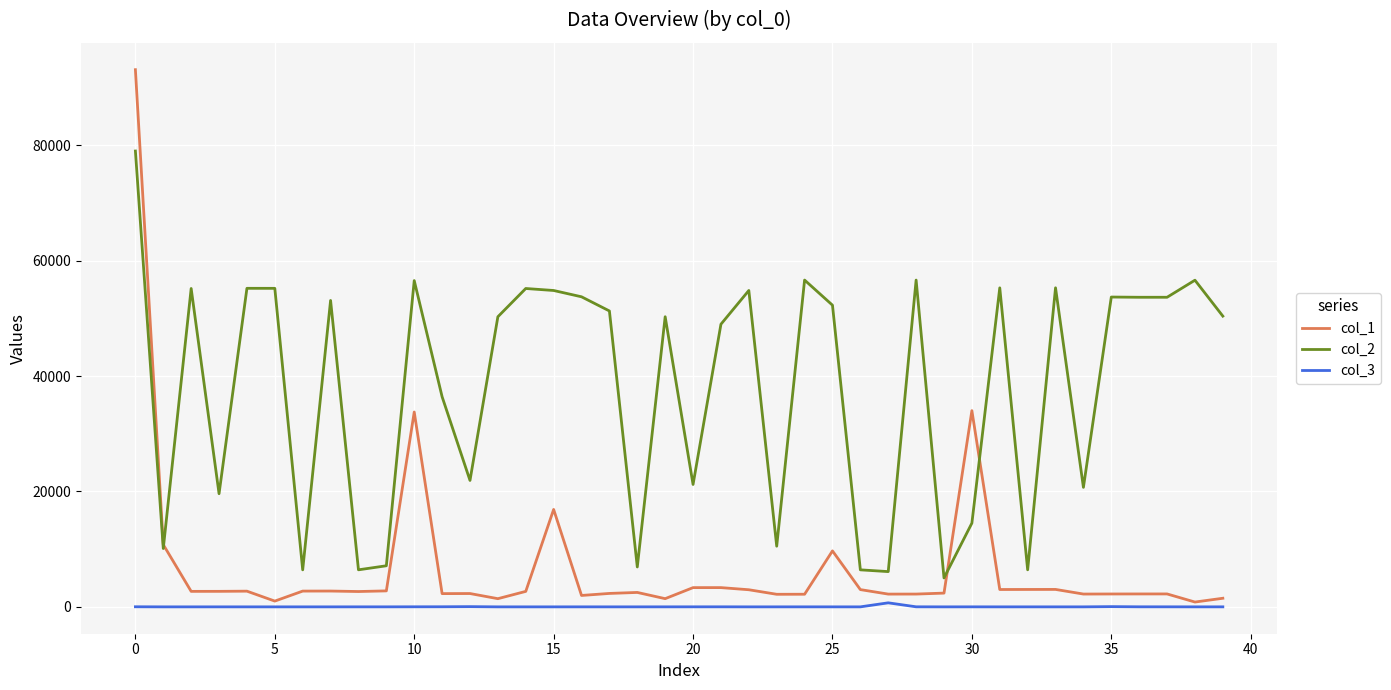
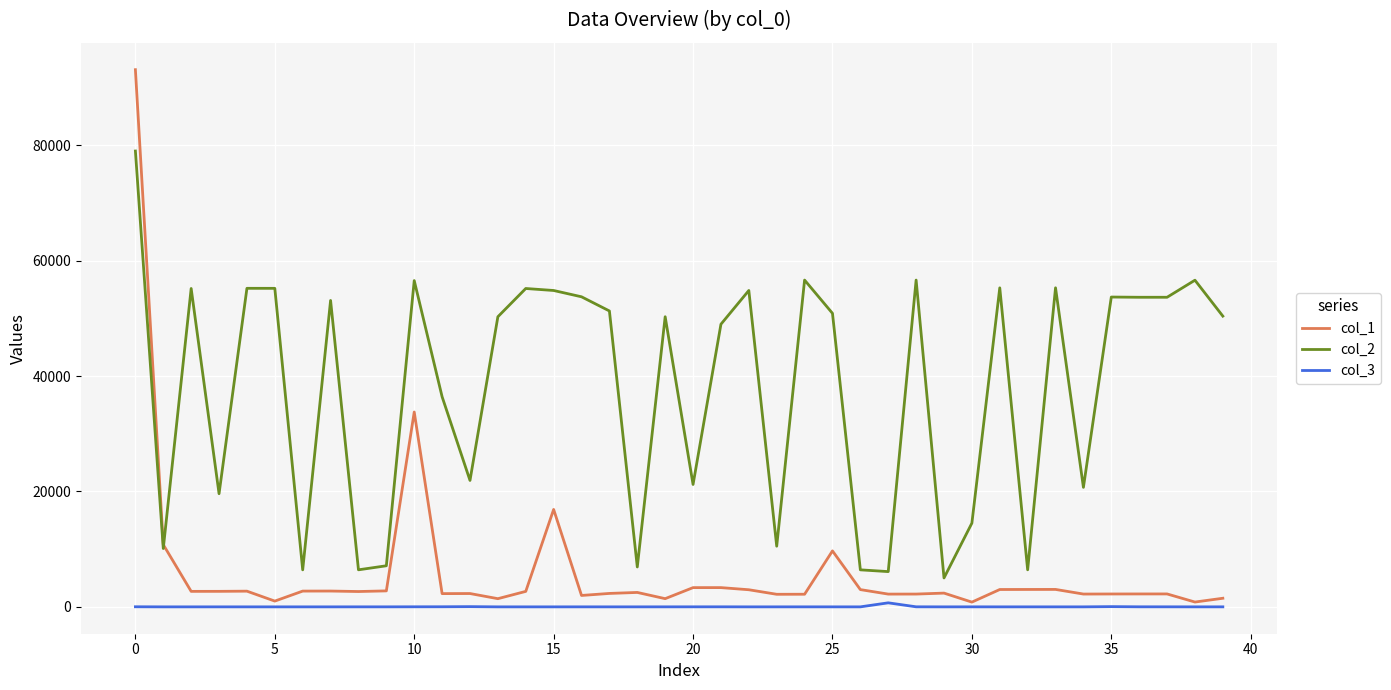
col_2, 25: 52000 -> 51000
col_1, 30: 34000 -> 1000
